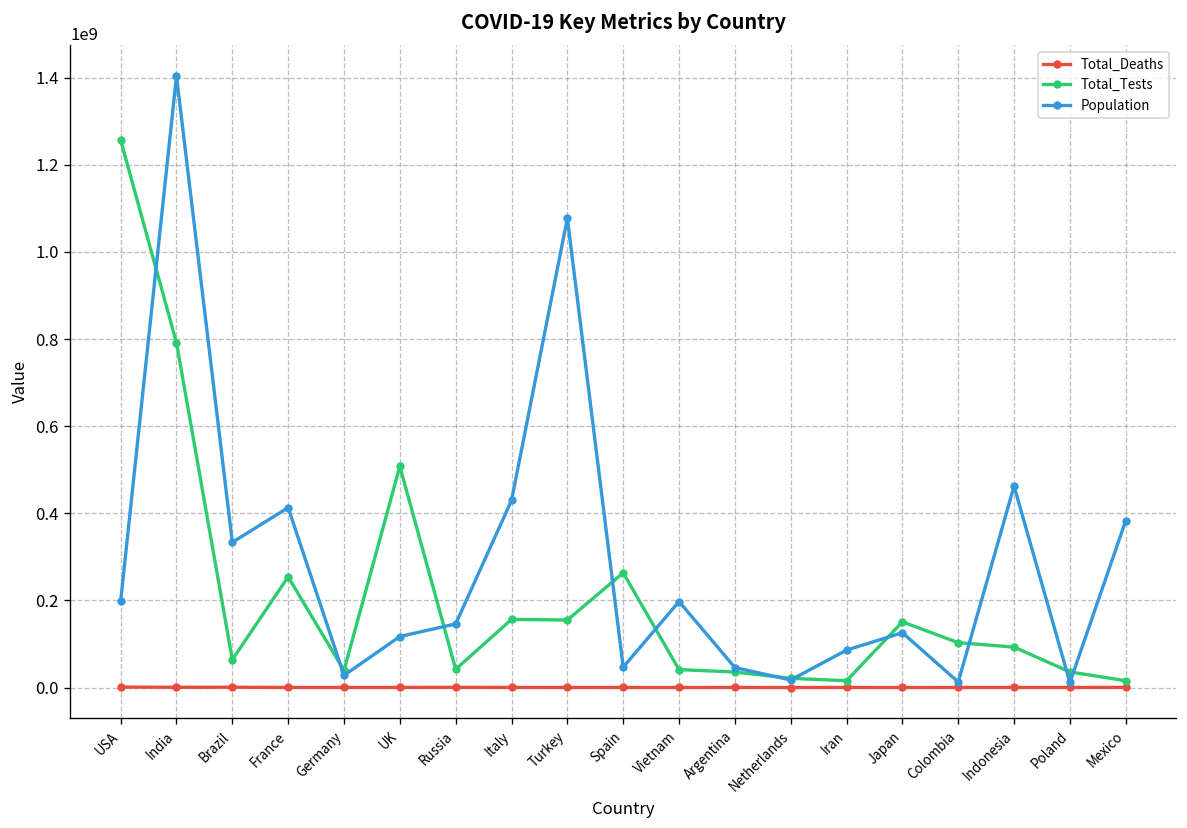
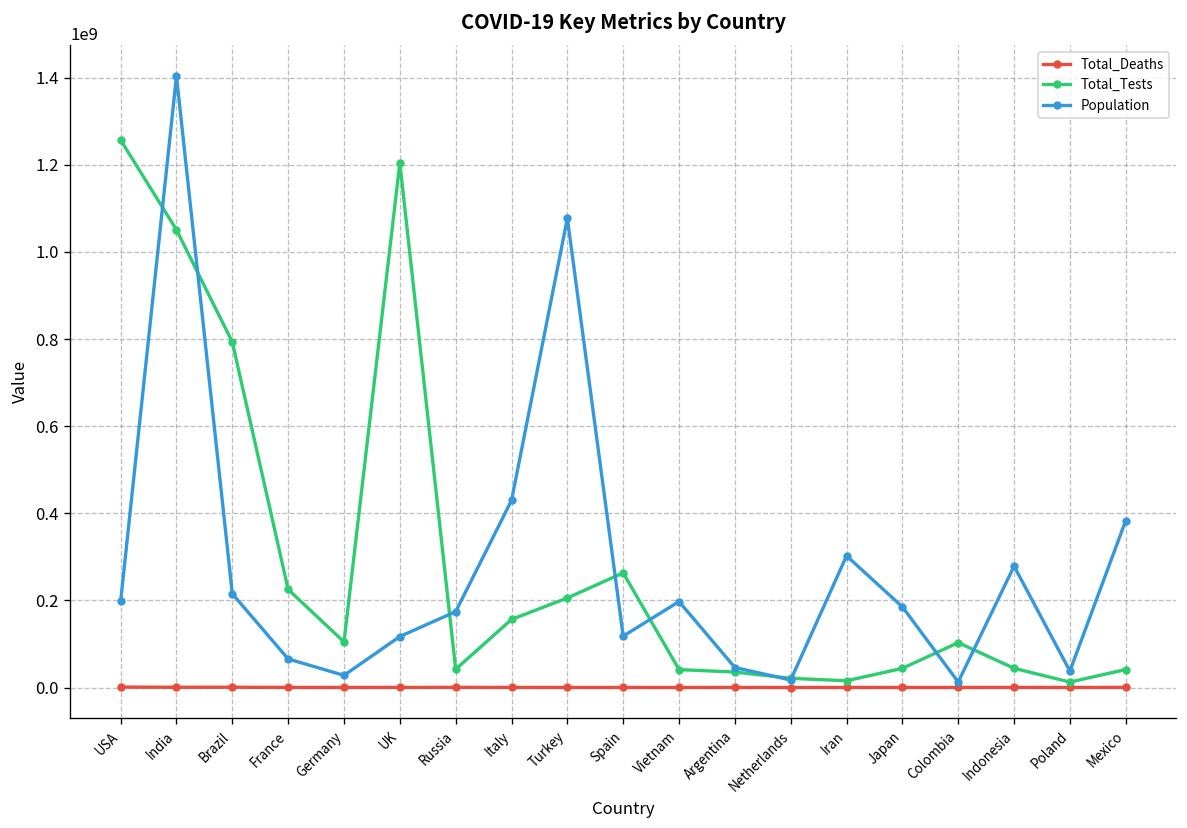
Total_Tests, India: 790000000 -> 1050000000
Total_Tests, Brazil: 60000000 -> 790000000
Population, Brazil: 330000000 -> 220000000
Total_Tests, France: 250000000 -> 230000000
Population, France: 410000000 -> 70000000
Total_Tests, Germany: 40000000 -> 100000000
Total_Tests, UK: 510000000 -> 1200000000
Population, Russia: 150000000 -> 170000000
Total_Tests, Turkey: 150000000 -> 210000000
Population, Spain: 50000000 -> 120000000
Population, Iran: 90000000 -> 300000000
Total_Tests, Japan: 150000000 -> 40000000
Population, Japan: 130000000 -> 190000000
Total_Tests, Indonesia: 90000000 -> 40000000
Population, Indonesia: 460000000 -> 280000000
Total_Tests, Poland: 40000000 -> 10000000
Population, Poland: 10000000 -> 40000000
Total_Tests, Mexico: 20000000 -> 40000000
